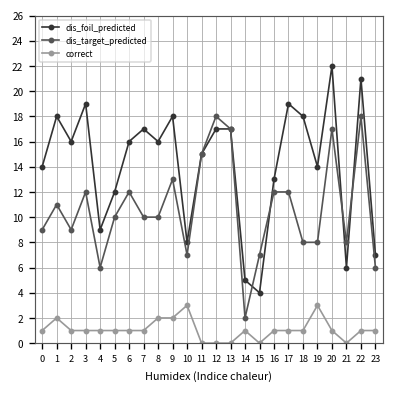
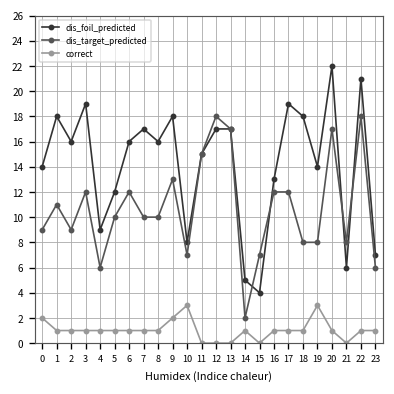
correct, 0: 1 -> 2
correct, 1: 2 -> 1
correct, 8: 2 -> 1
